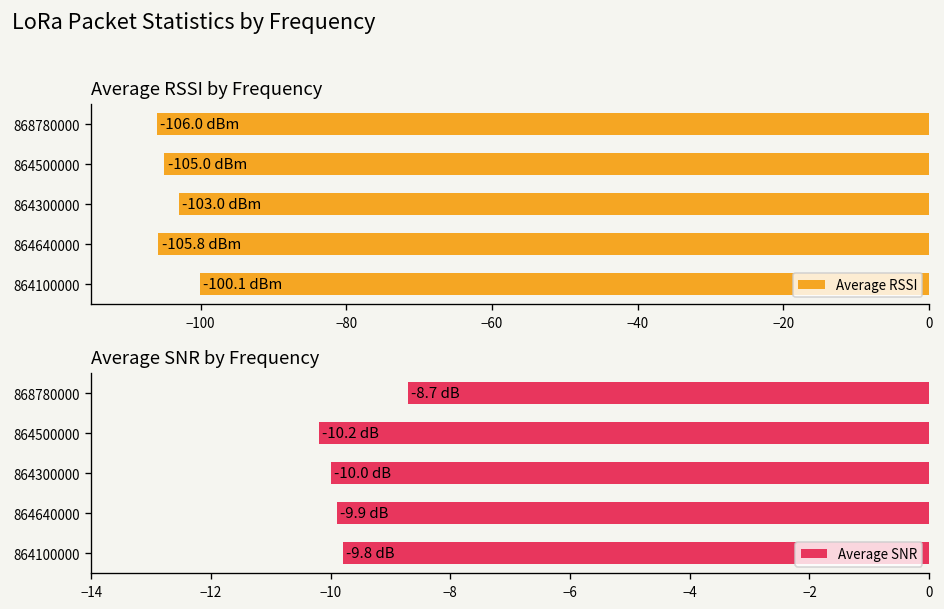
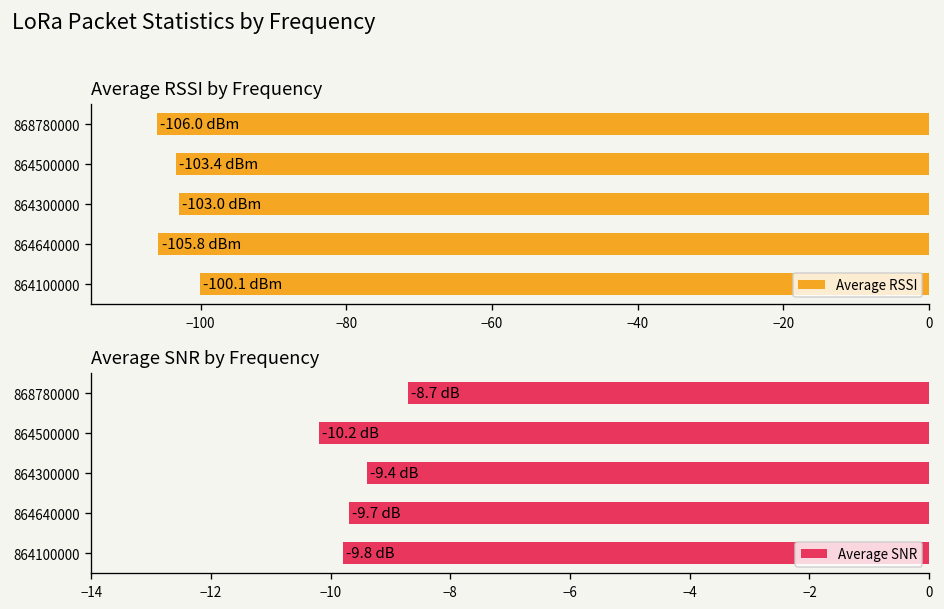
Average RSSI by Frequency, 864500000: -105.0 -> -103.4
Average SNR by Frequency, 864300000: -10.0 -> -9.4
Average SNR by Frequency, 864640000: -9.9 -> -9.7
